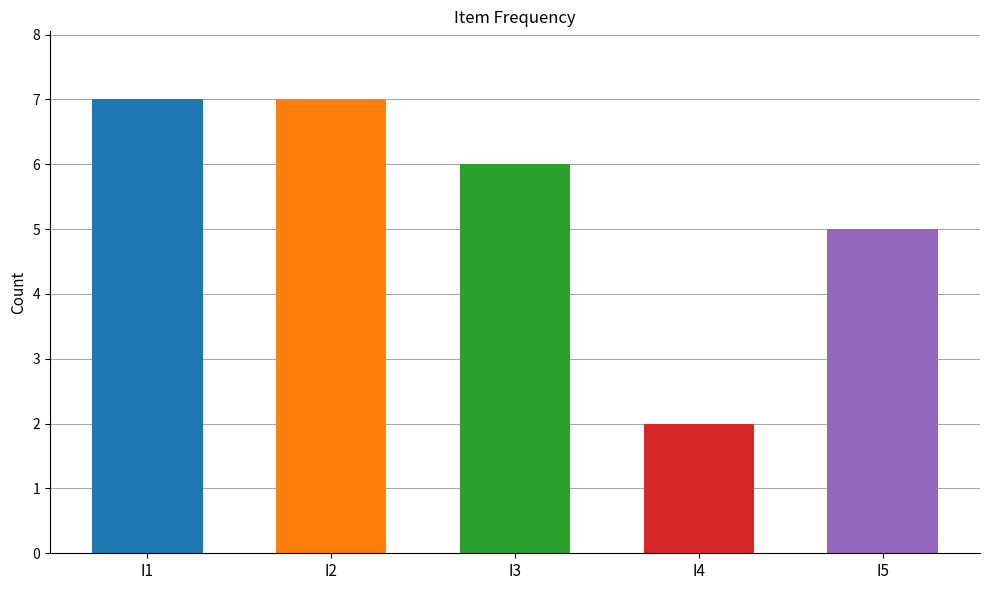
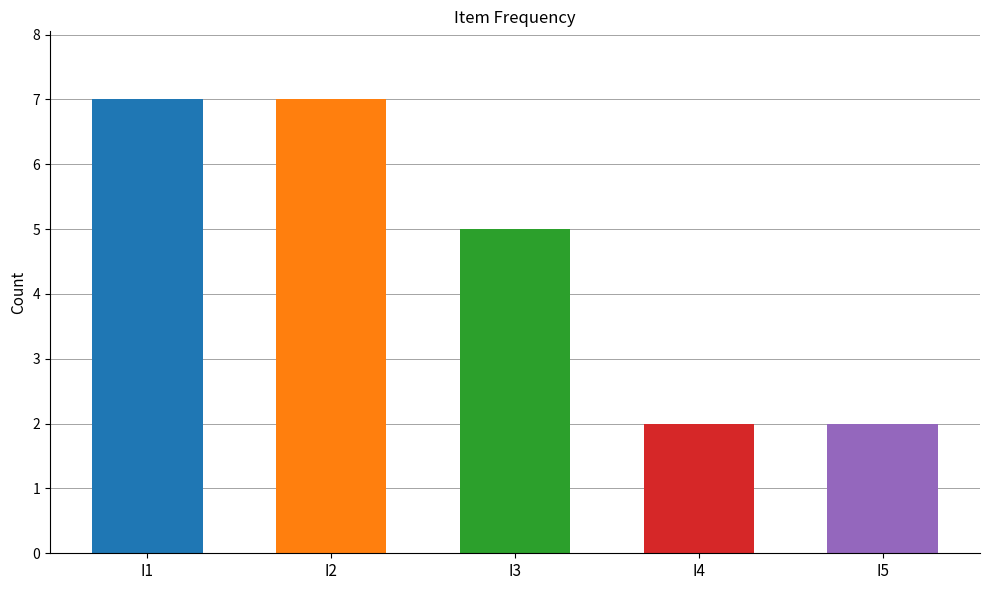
I3: 6 -> 5
I5: 5 -> 2
